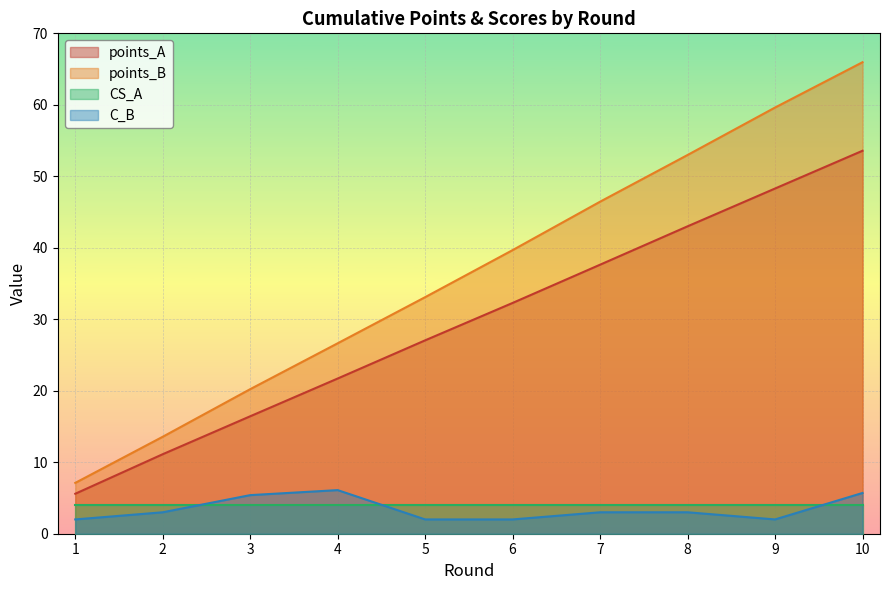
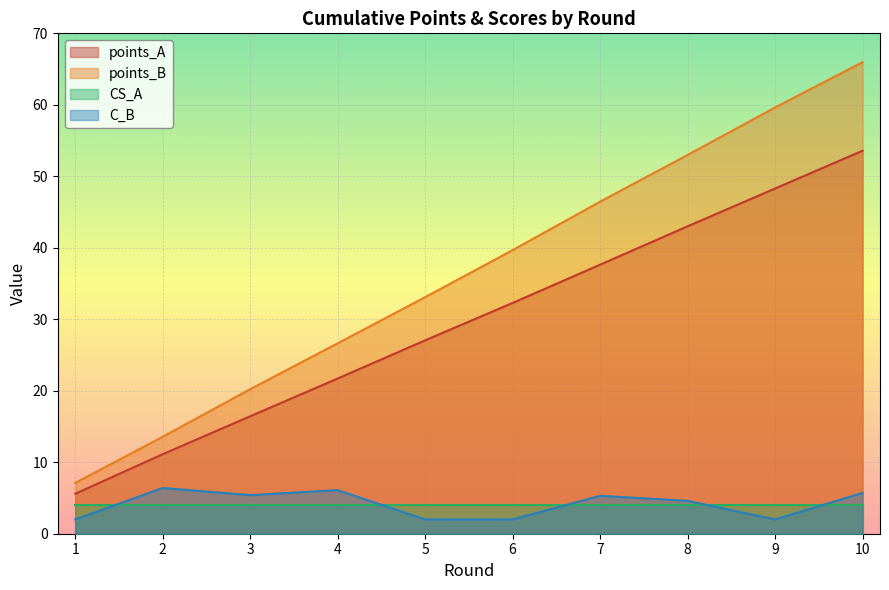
C_B, 2: 3 -> 6
C_B, 7: 3 -> 5
C_B, 8: 3 -> 5
